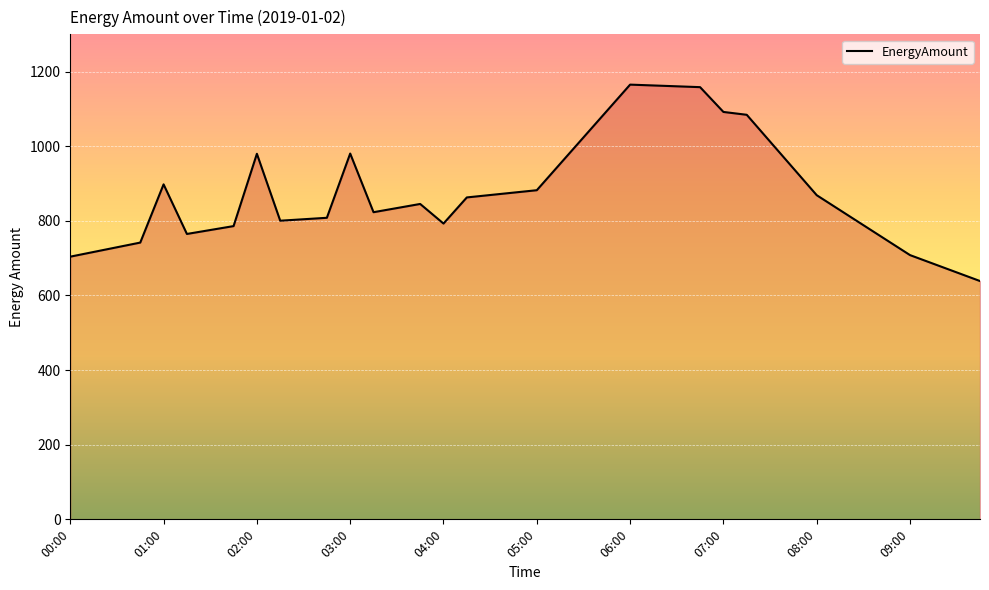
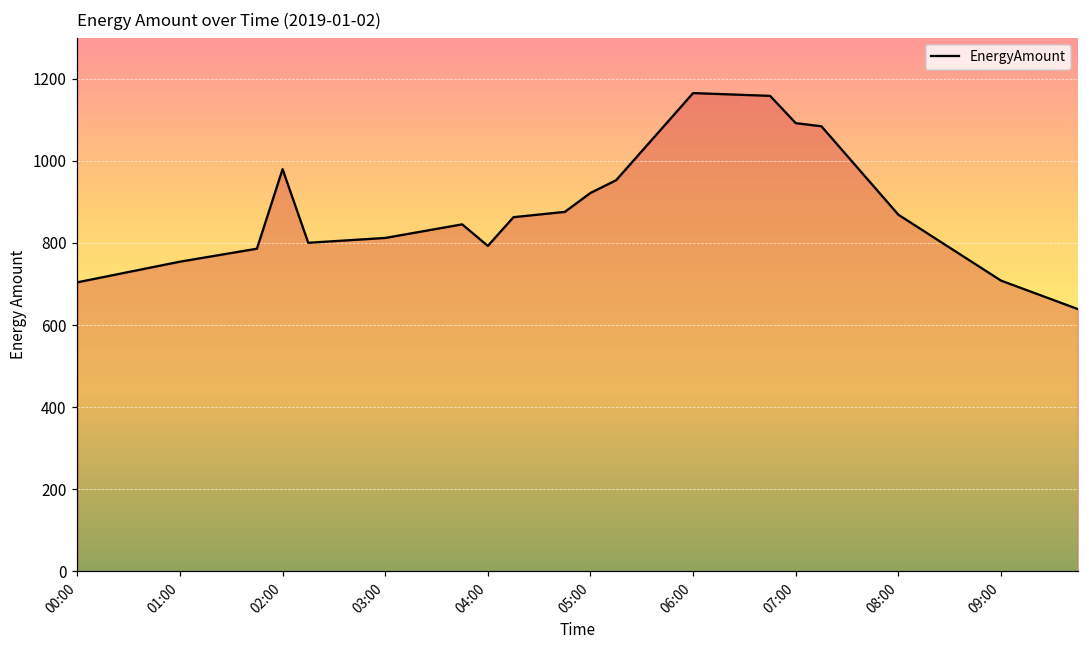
01:00: 900 -> 750
03:00: 980 -> 810
05:00: 880 -> 920
